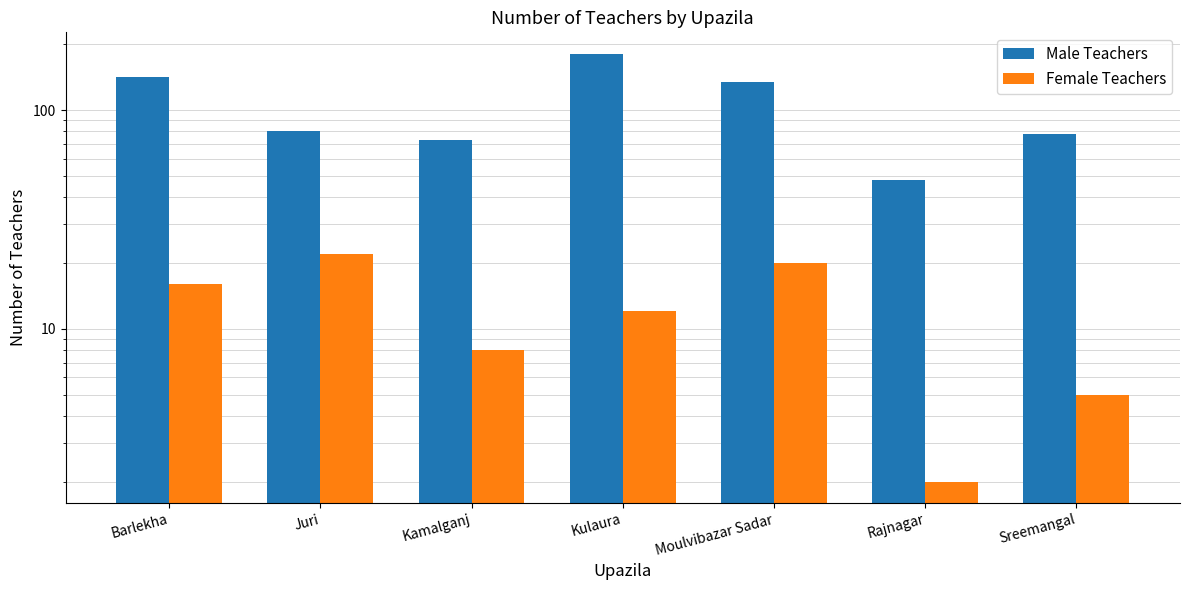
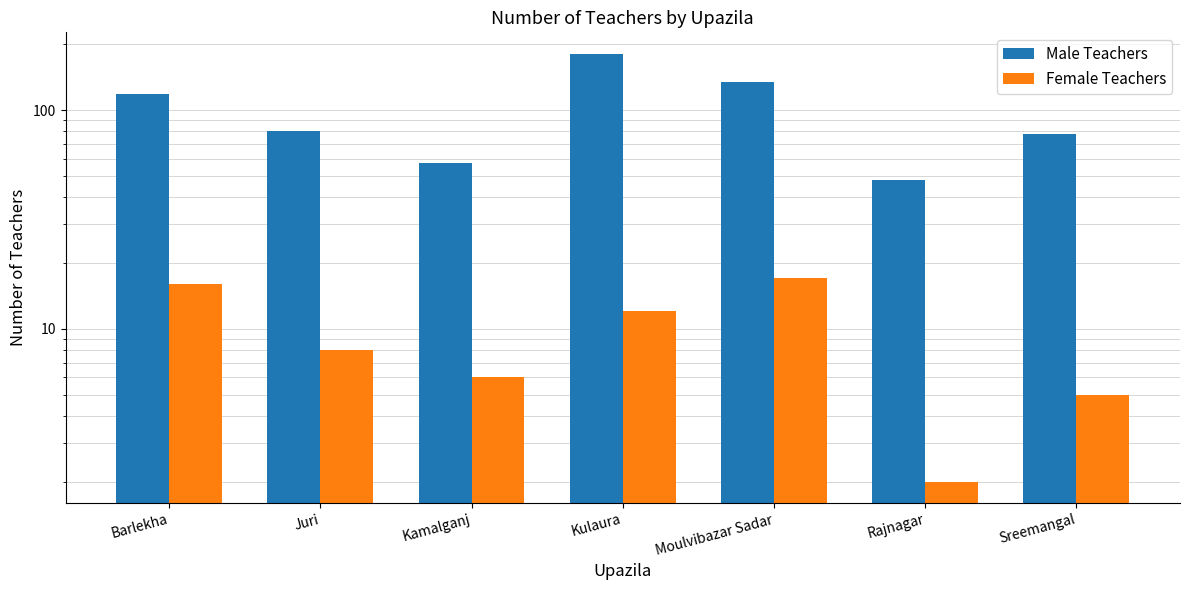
Male Teachers, Barlekha: 140 -> 120
Female Teachers, Juri: 22 -> 8
Male Teachers, Kamalganj: 73 -> 57
Female Teachers, Kamalganj: 8 -> 6
Female Teachers, Moulvibazar Sadar: 20 -> 17
